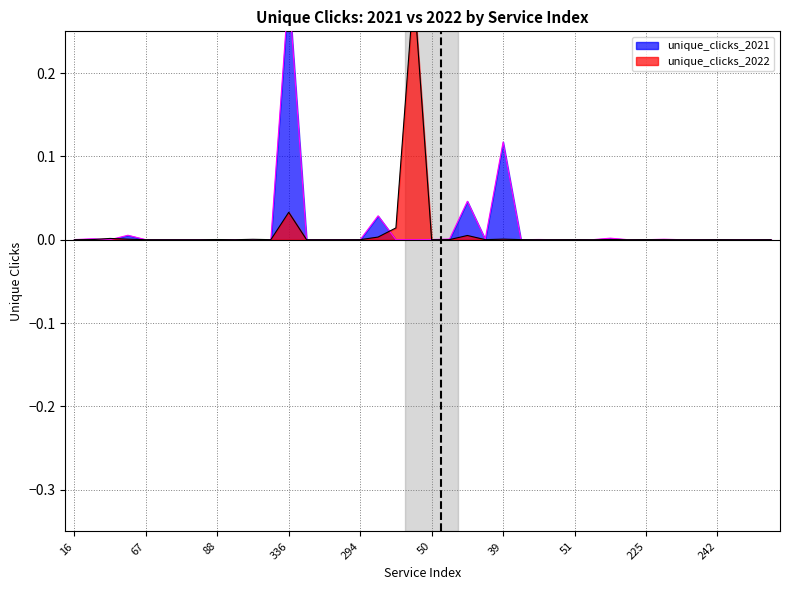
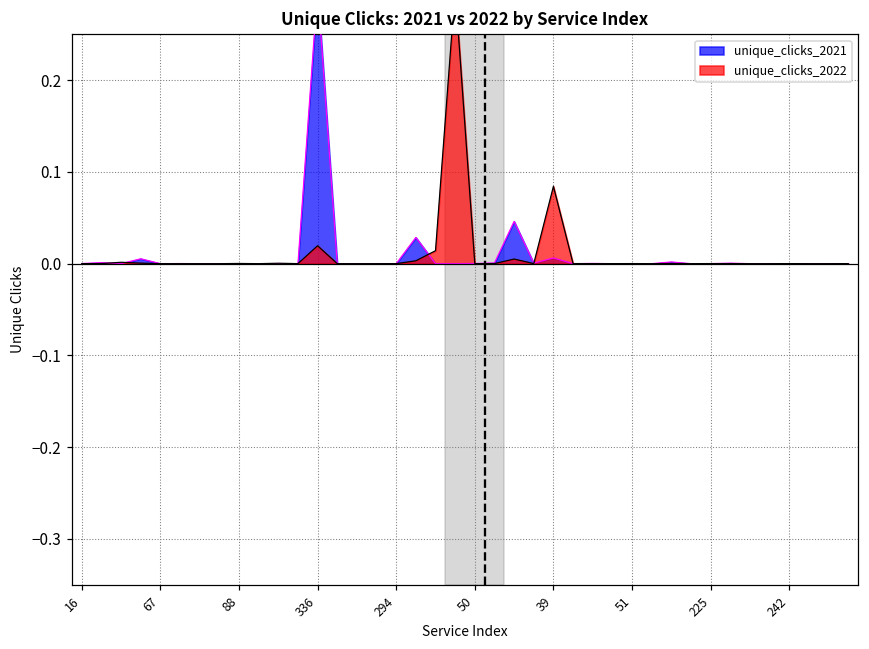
unique_clicks_2022, 336: 0.03 -> 0.02
unique_clicks_2021, 39: 0.12 -> 0.01
unique_clicks_2022, 39: 0.00 -> 0.08
